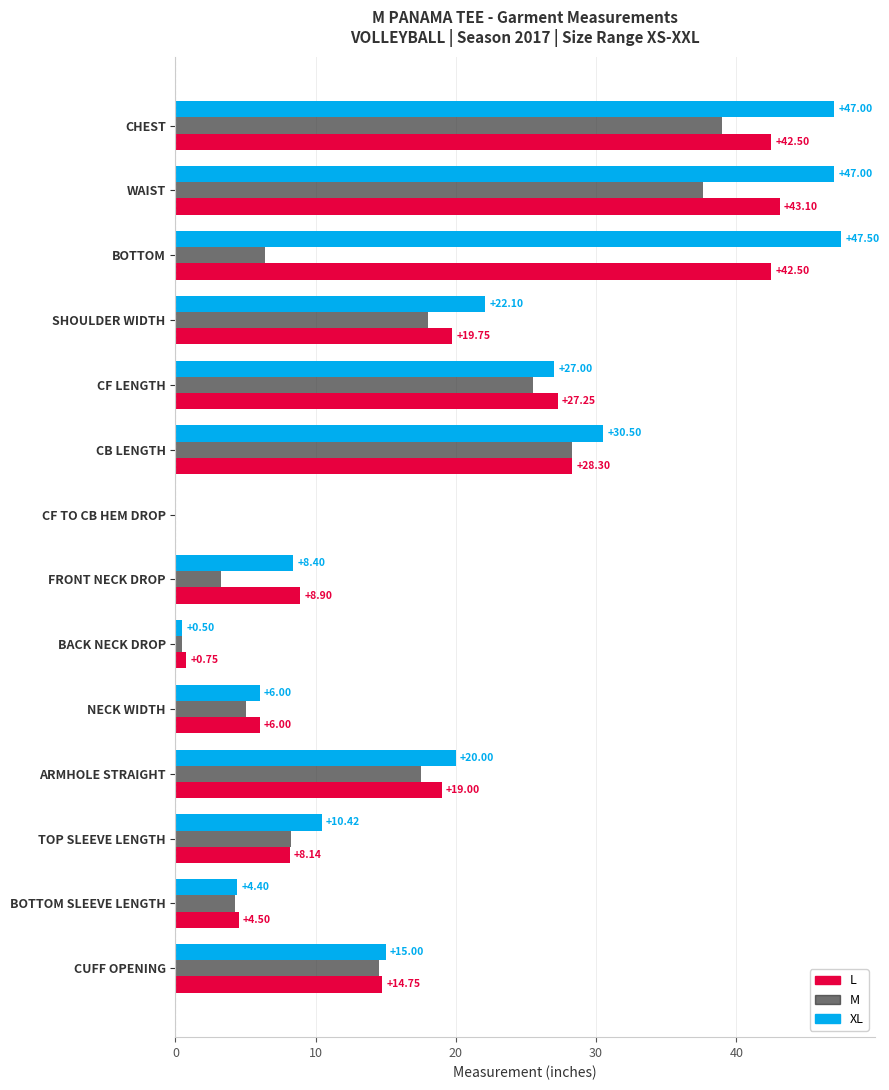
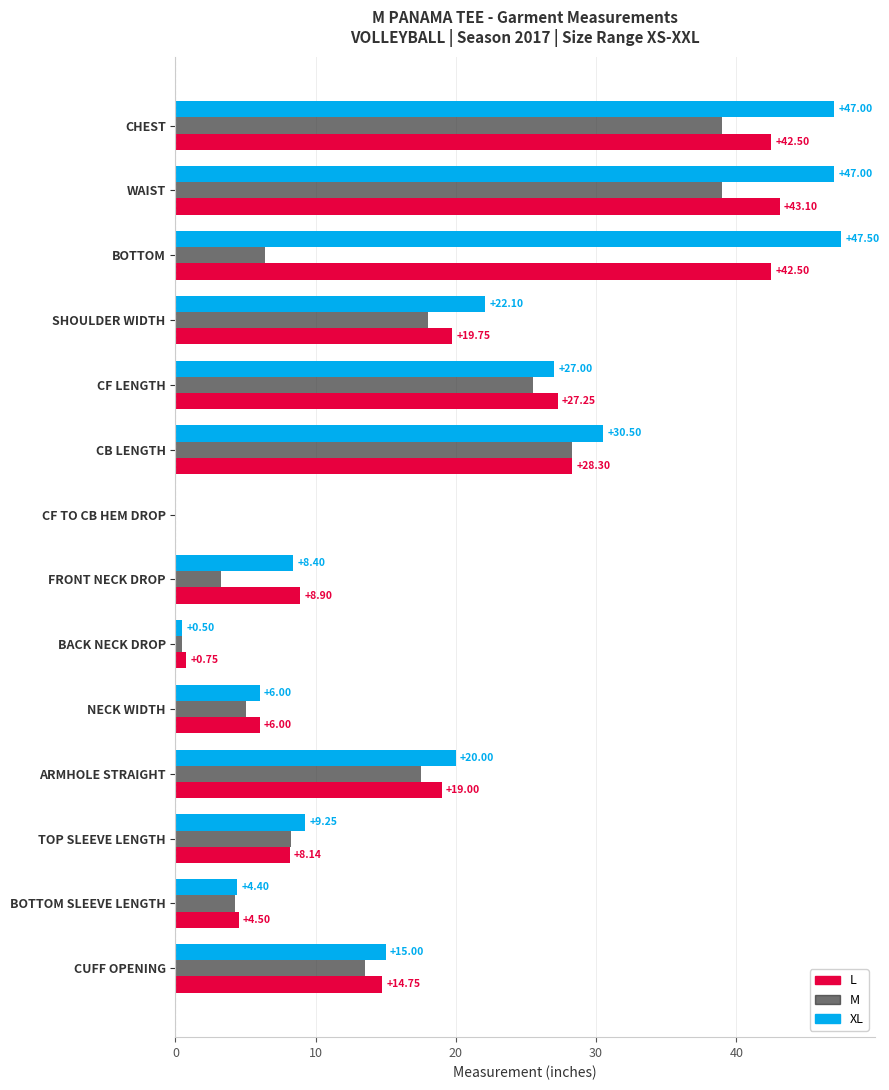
M, WAIST: 37.6 -> 39.0
XL, TOP SLEEVE LENGTH: +10.42 -> +9.25
M, CUFF OPENING: 14.5 -> 13.5
